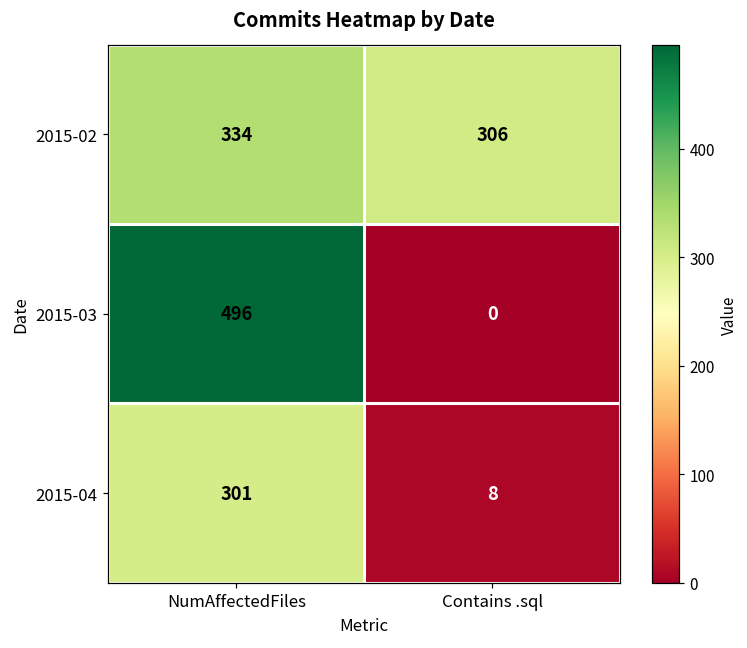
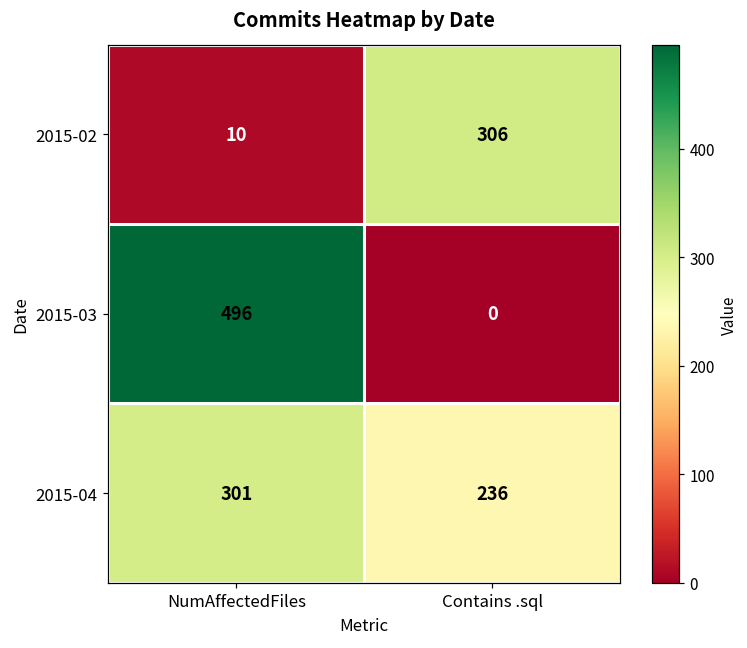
2015-02, NumAffectedFiles: 334 -> 10
2015-04, Contains .sql: 8 -> 236
